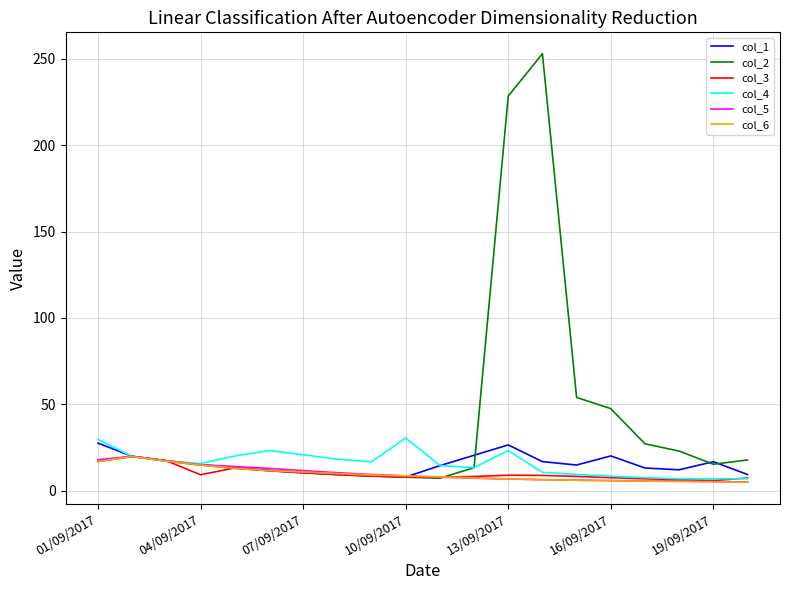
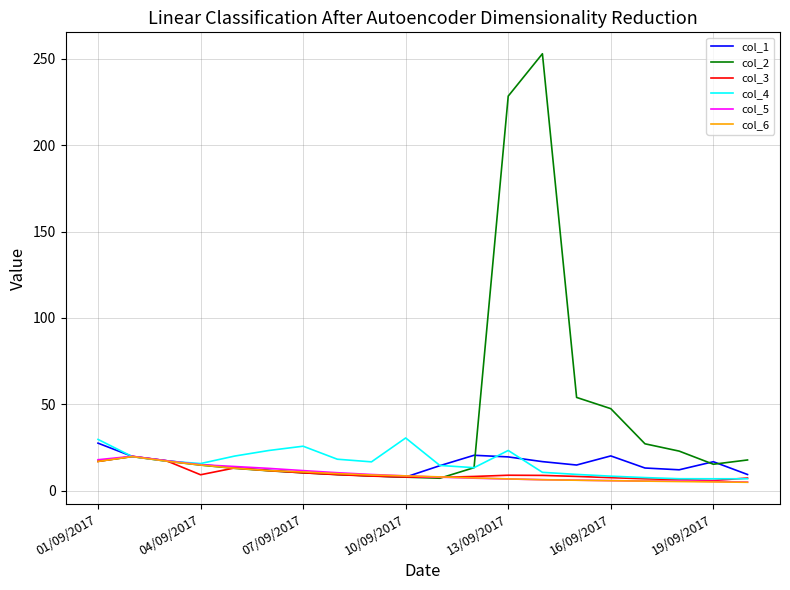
col_4, 07/09/2017: 21 -> 26
col_1, 13/09/2017: 26 -> 20
